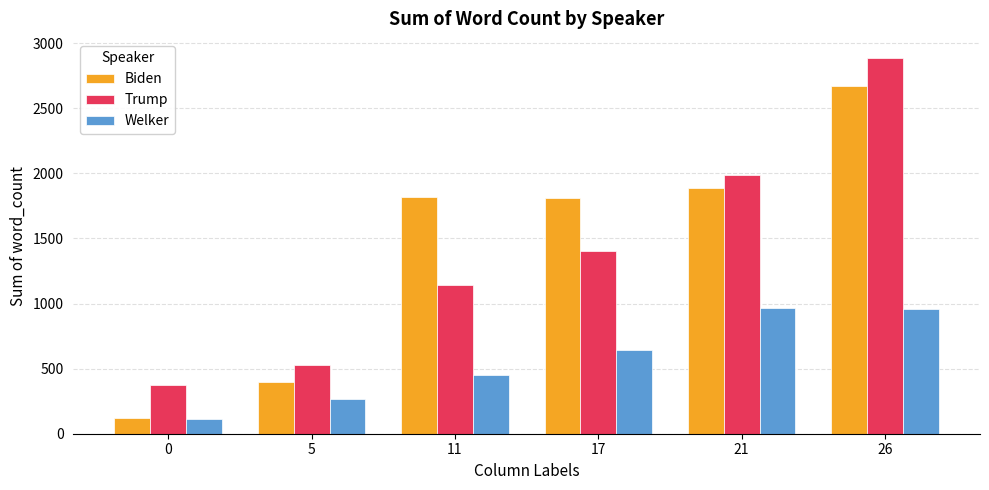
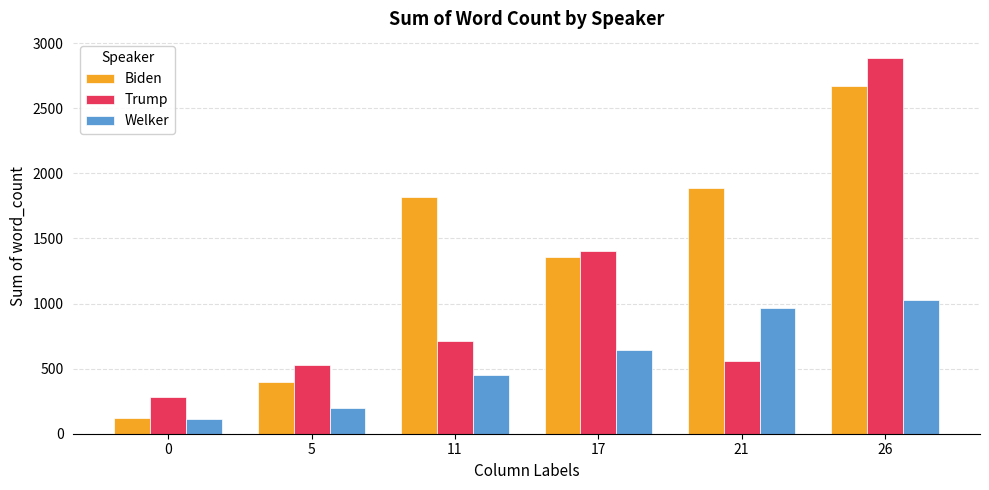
Trump, 0: 370 -> 280
Welker, 5: 270 -> 200
Trump, 11: 1140 -> 710
Biden, 17: 1810 -> 1360
Trump, 21: 1990 -> 560
Welker, 26: 960 -> 1030
